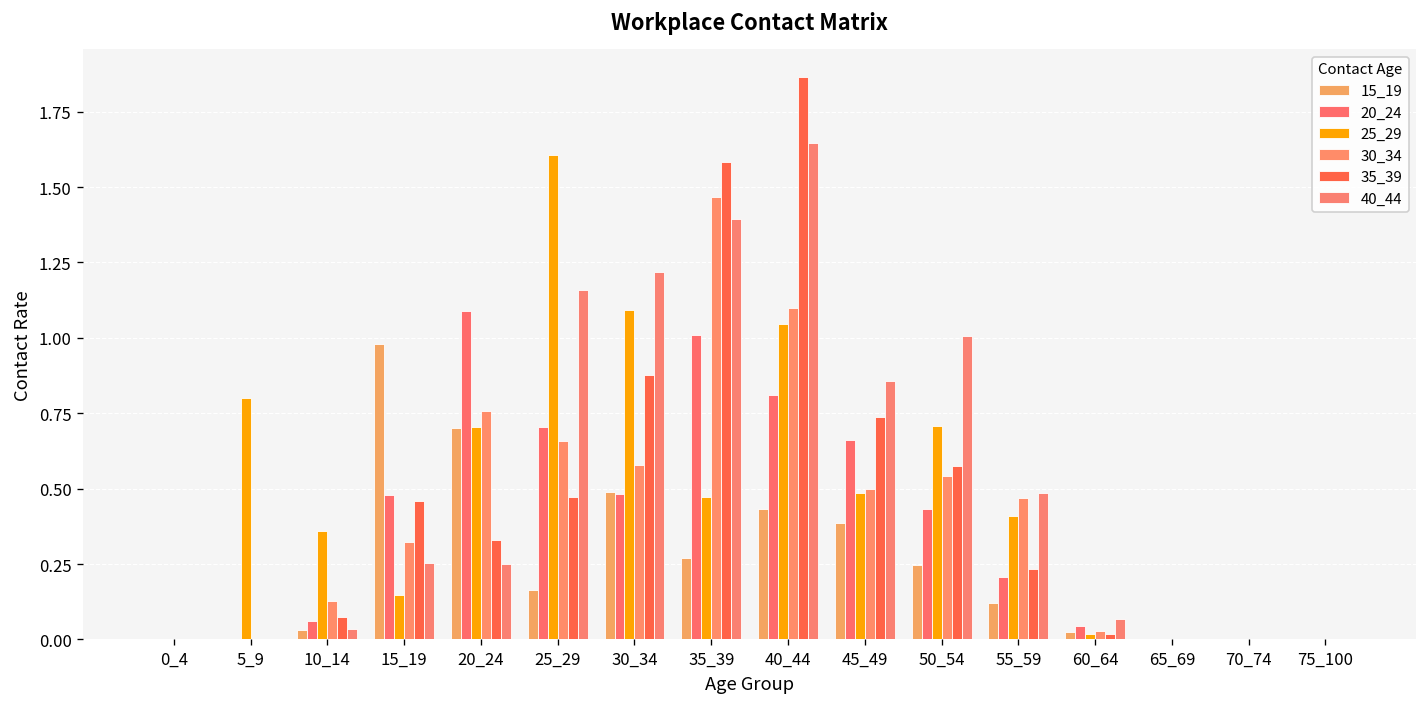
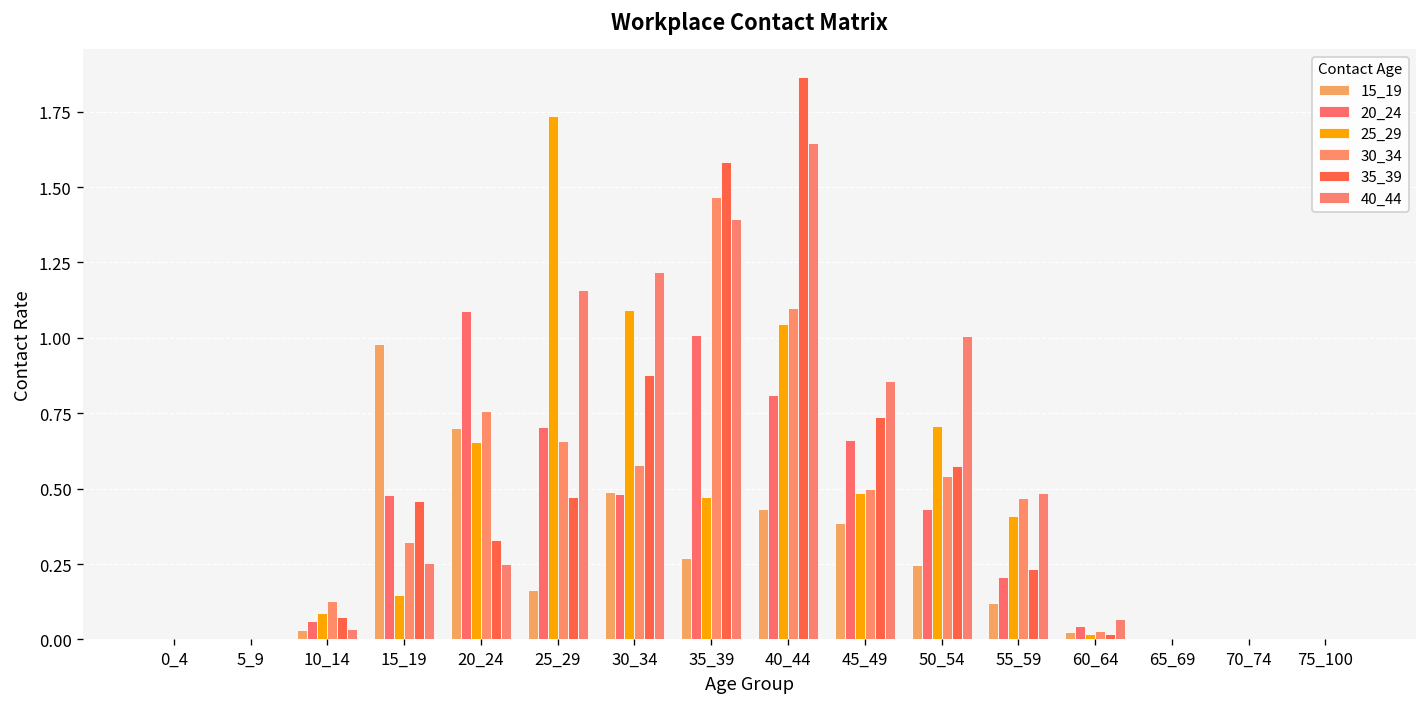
25_29, 5_9: 0.8 -> 0.0
25_29, 10_14: 0.36 -> 0.09
25_29, 20_24: 0.70 -> 0.66
25_29, 25_29: 1.61 -> 1.73
